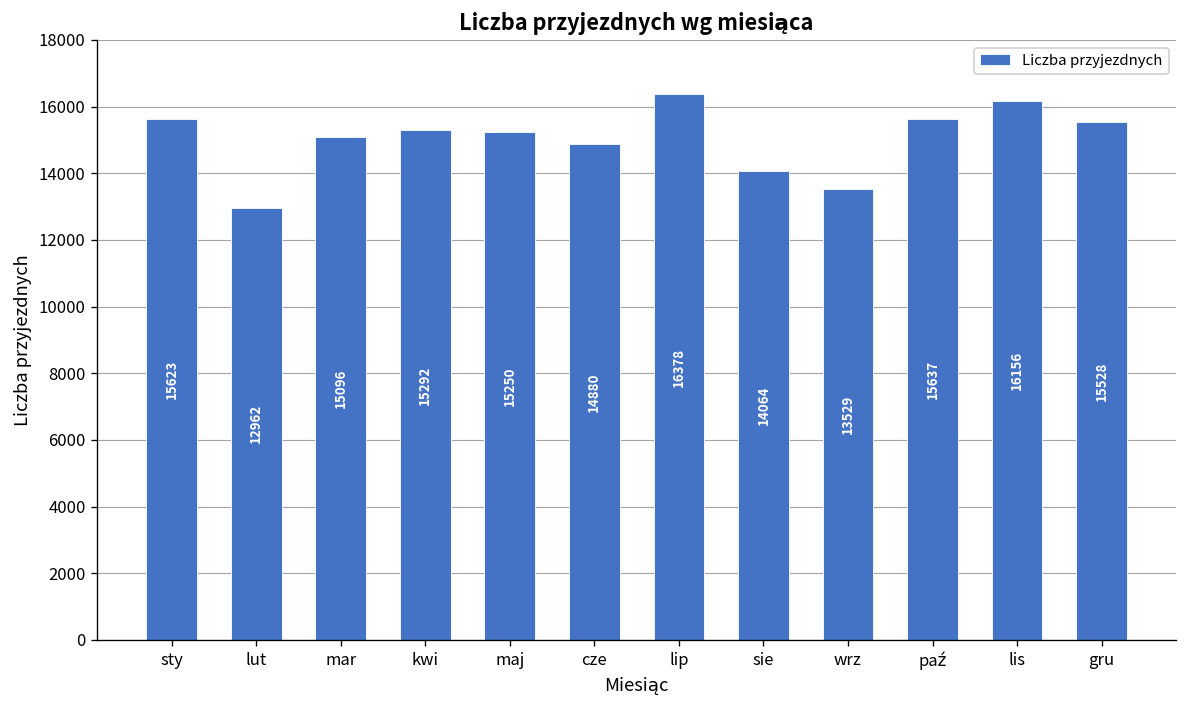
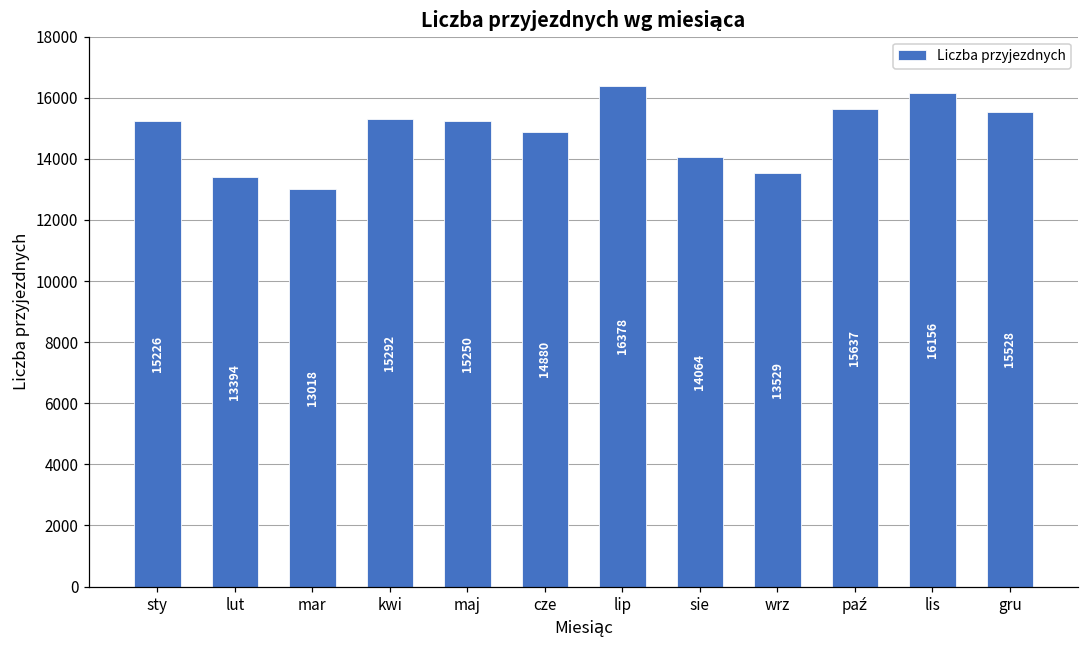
sty: 15623 -> 15226
lut: 12962 -> 13394
mar: 15096 -> 13018
